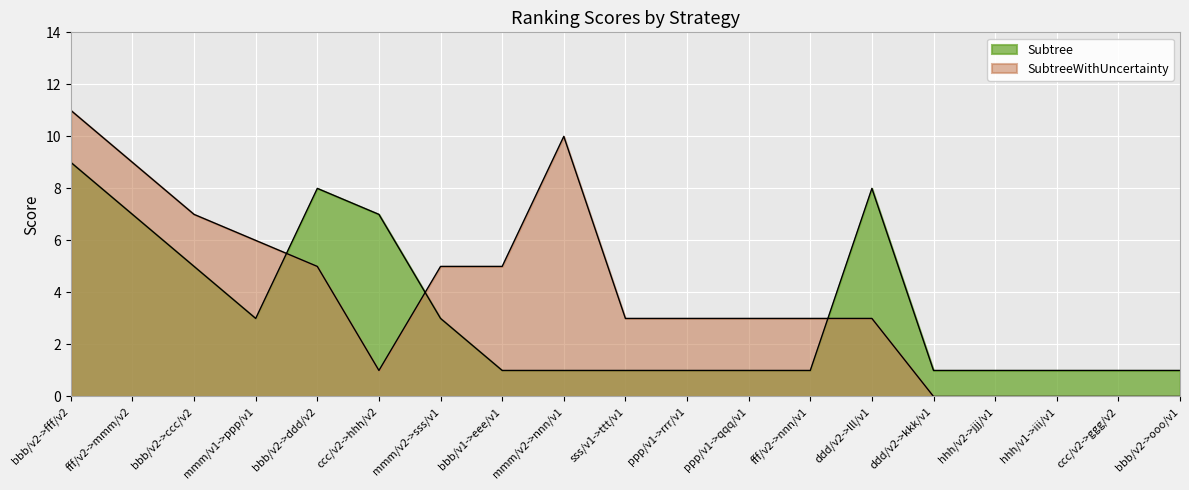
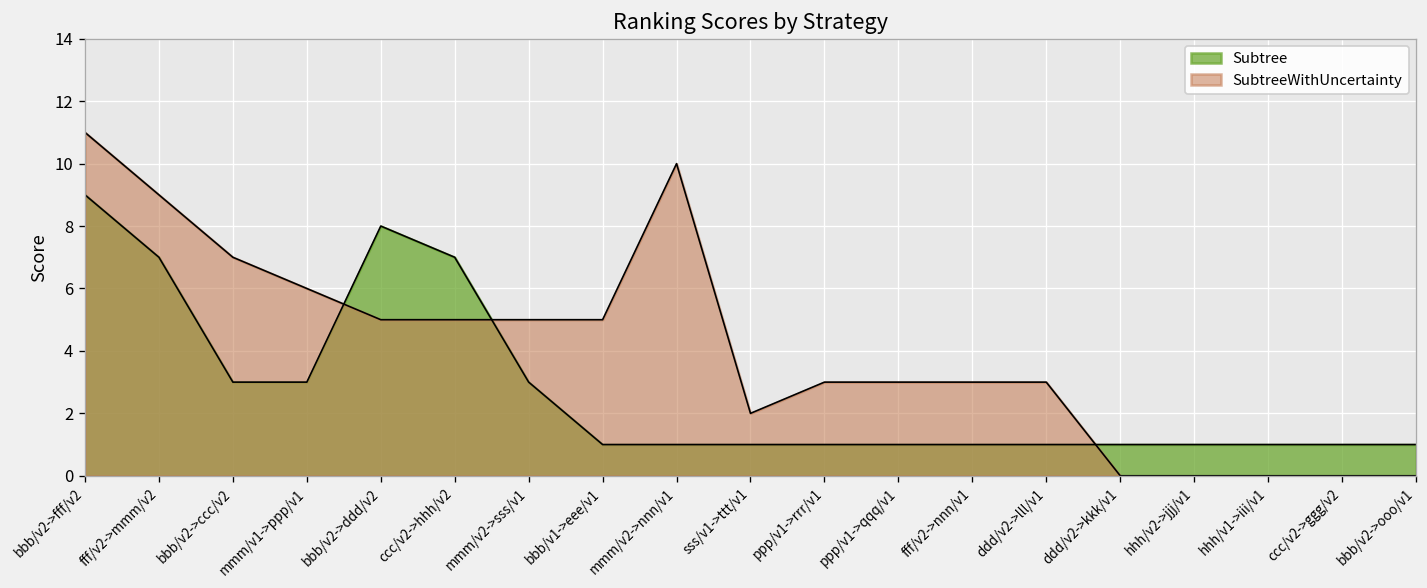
Subtree, bbb/v2->ccc/v2: 5 -> 3
SubtreeWithUncertainty, ccc/v2->hhh/v2: 1 -> 5
SubtreeWithUncertainty, sss/v1->ttt/v1: 3 -> 2
Subtree, ddd/v2->lll/v1: 8 -> 1
